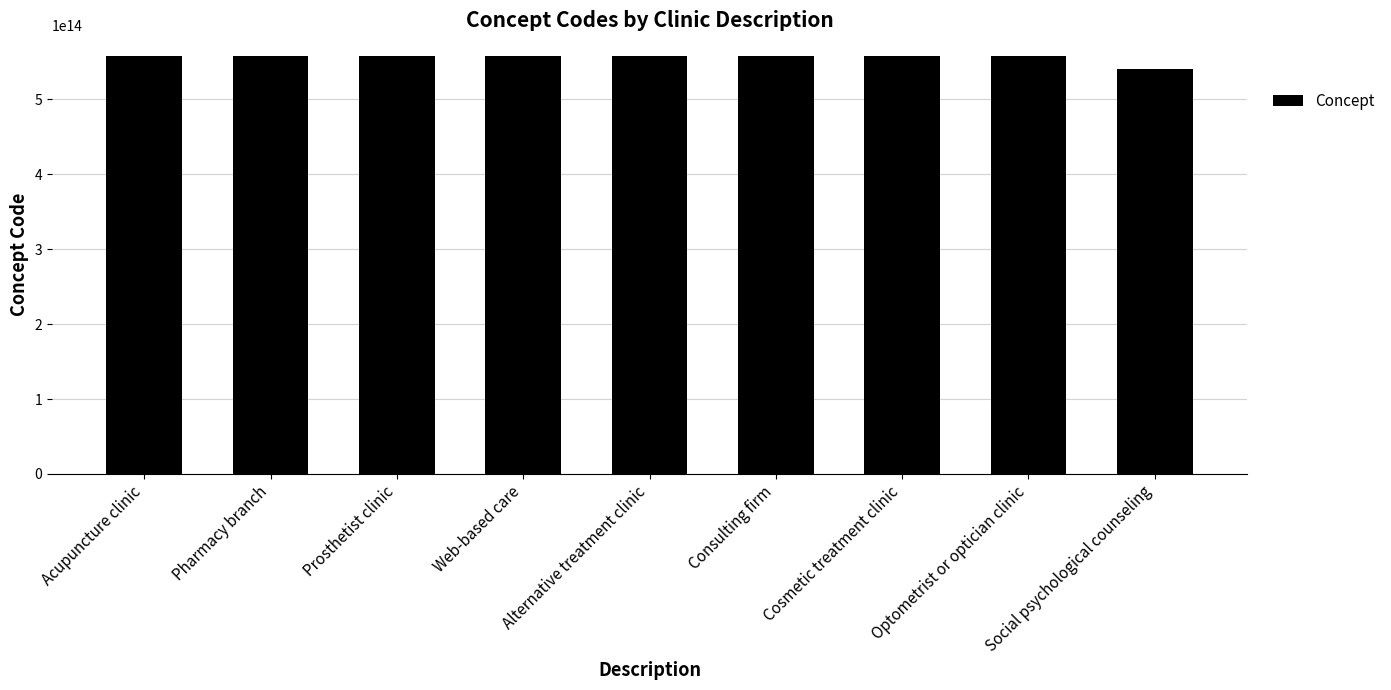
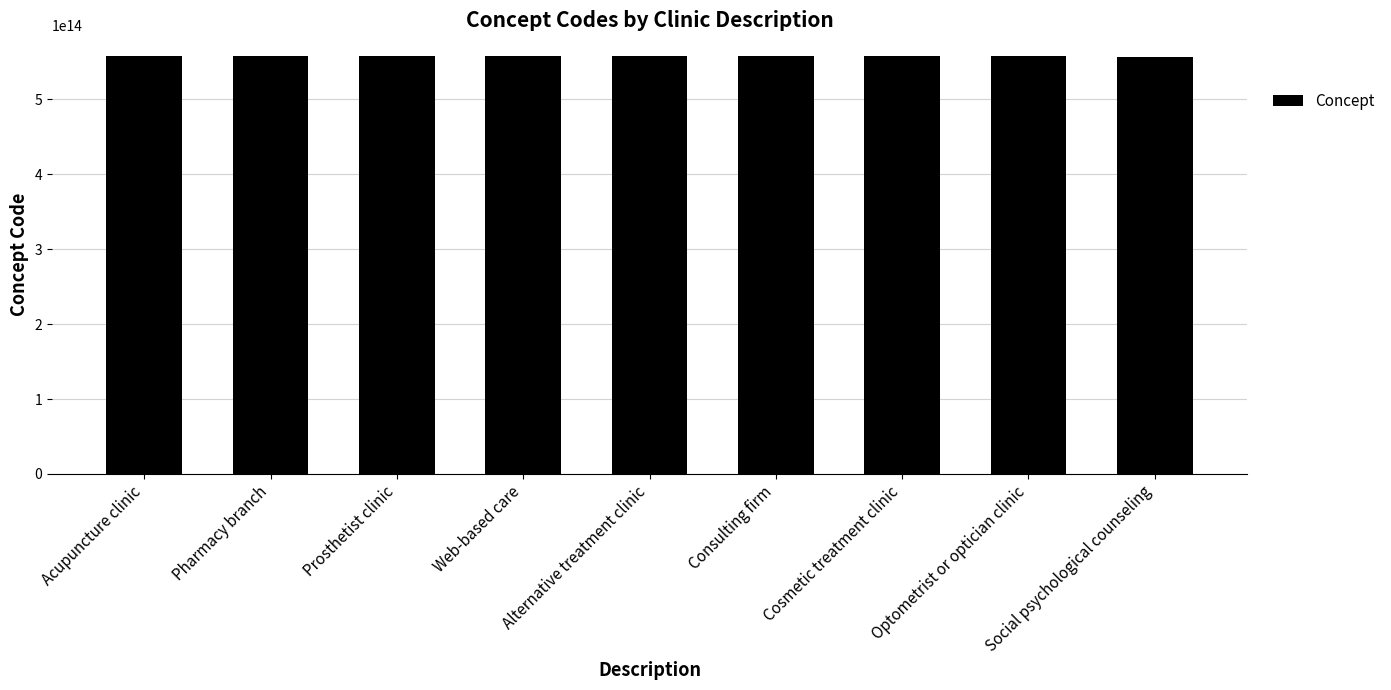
Social psychological counseling: 540000000000000 -> 560000000000000
